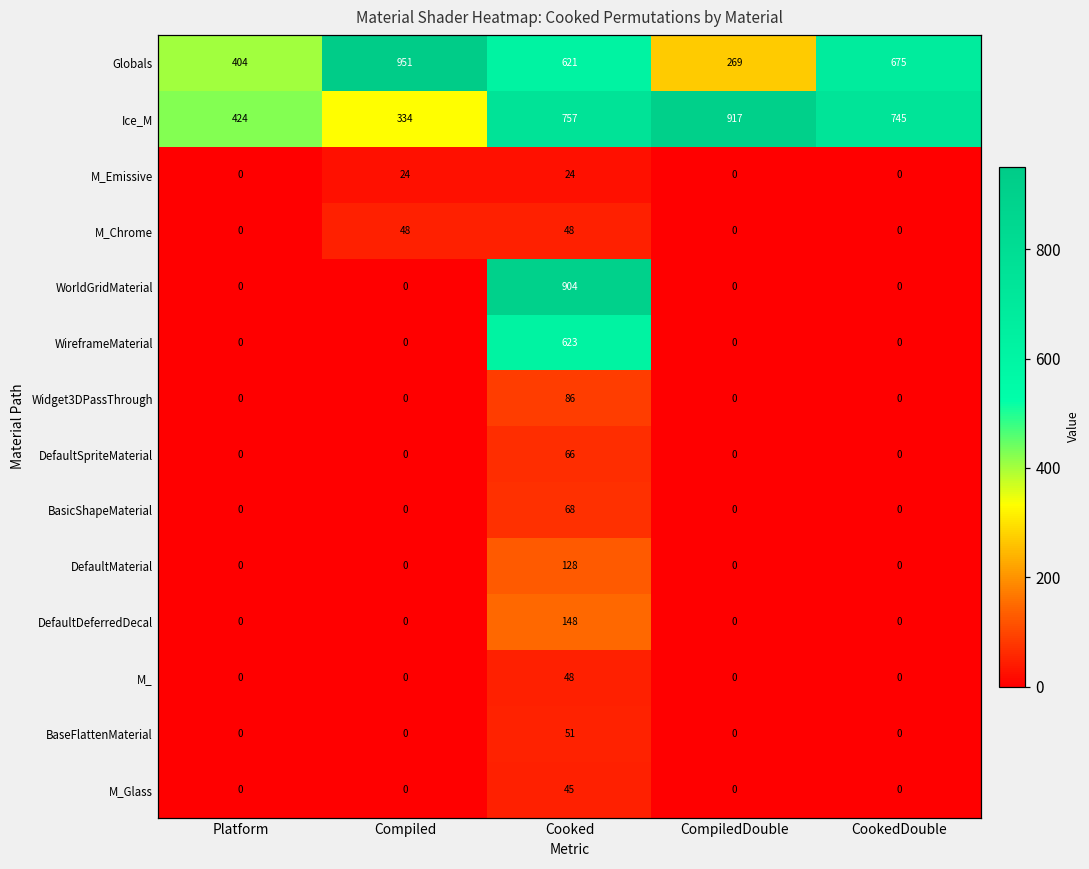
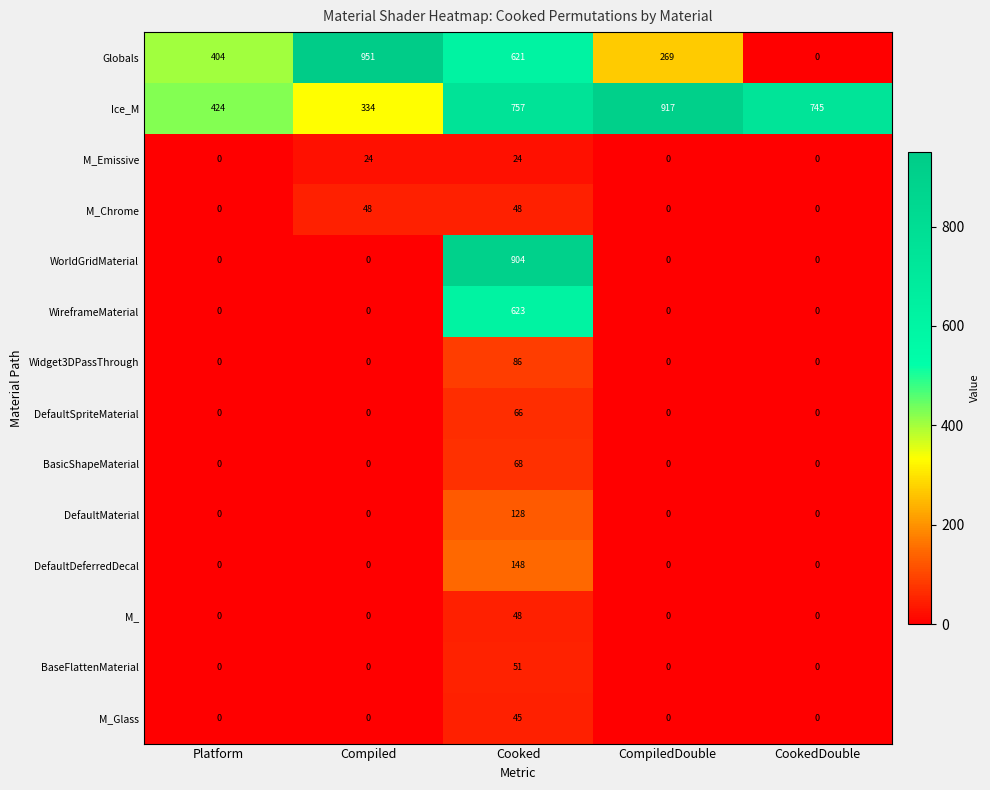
Globals, CookedDouble: 675 -> 0
